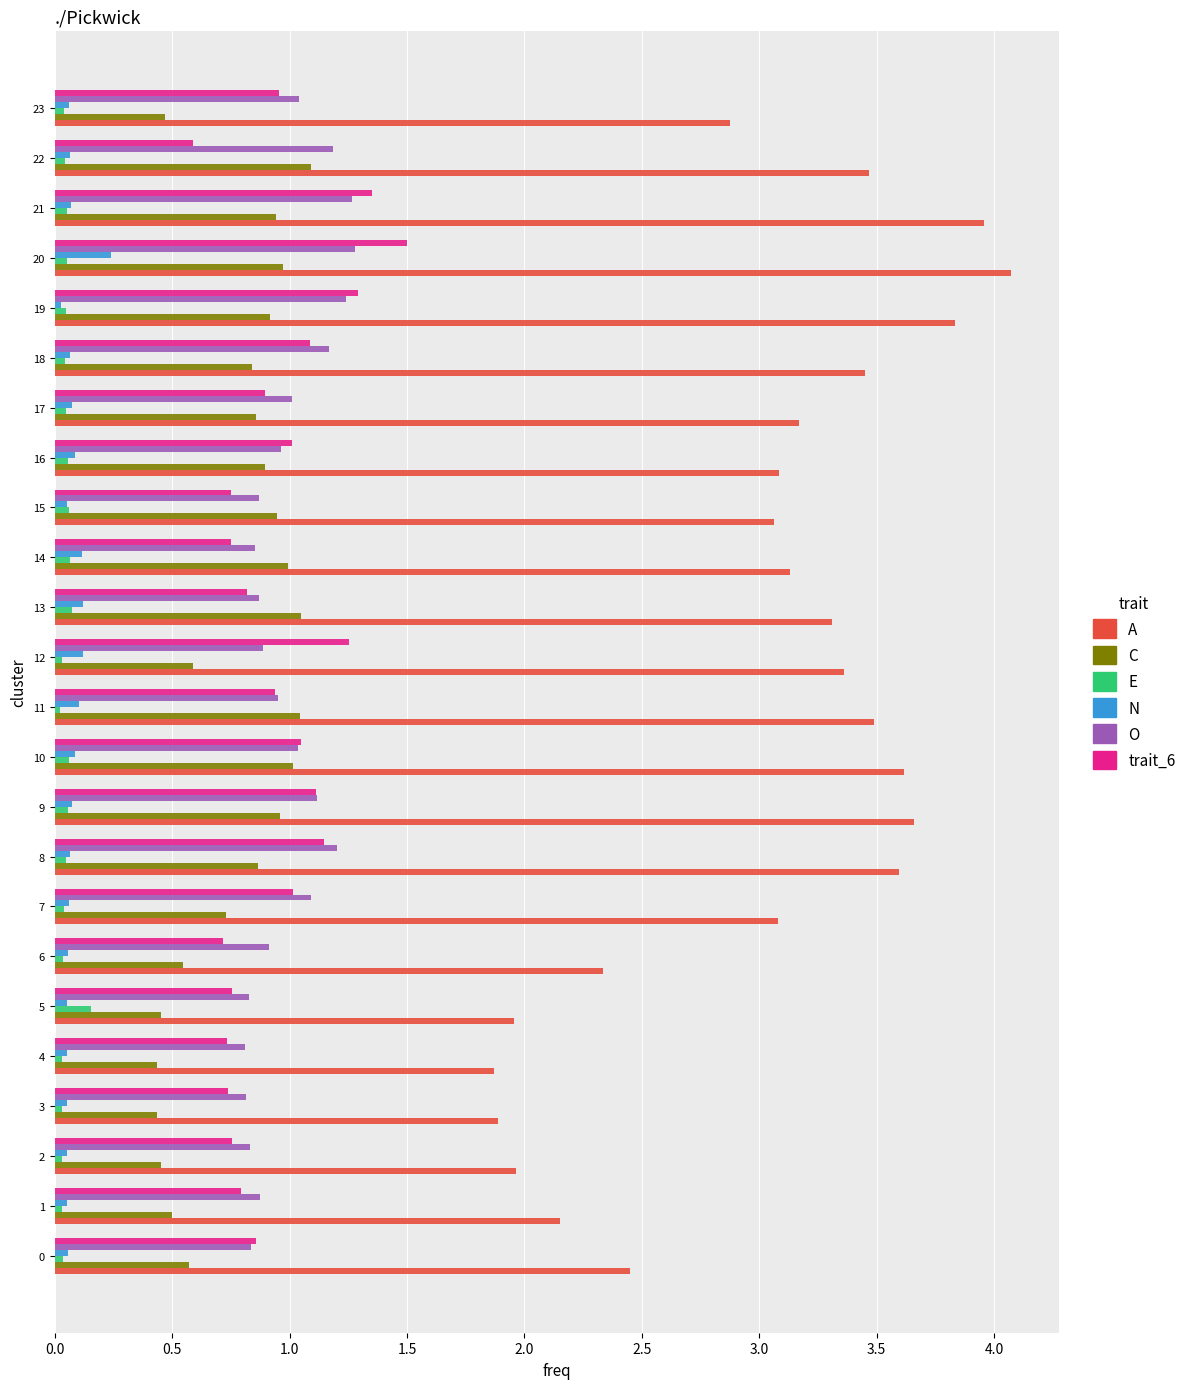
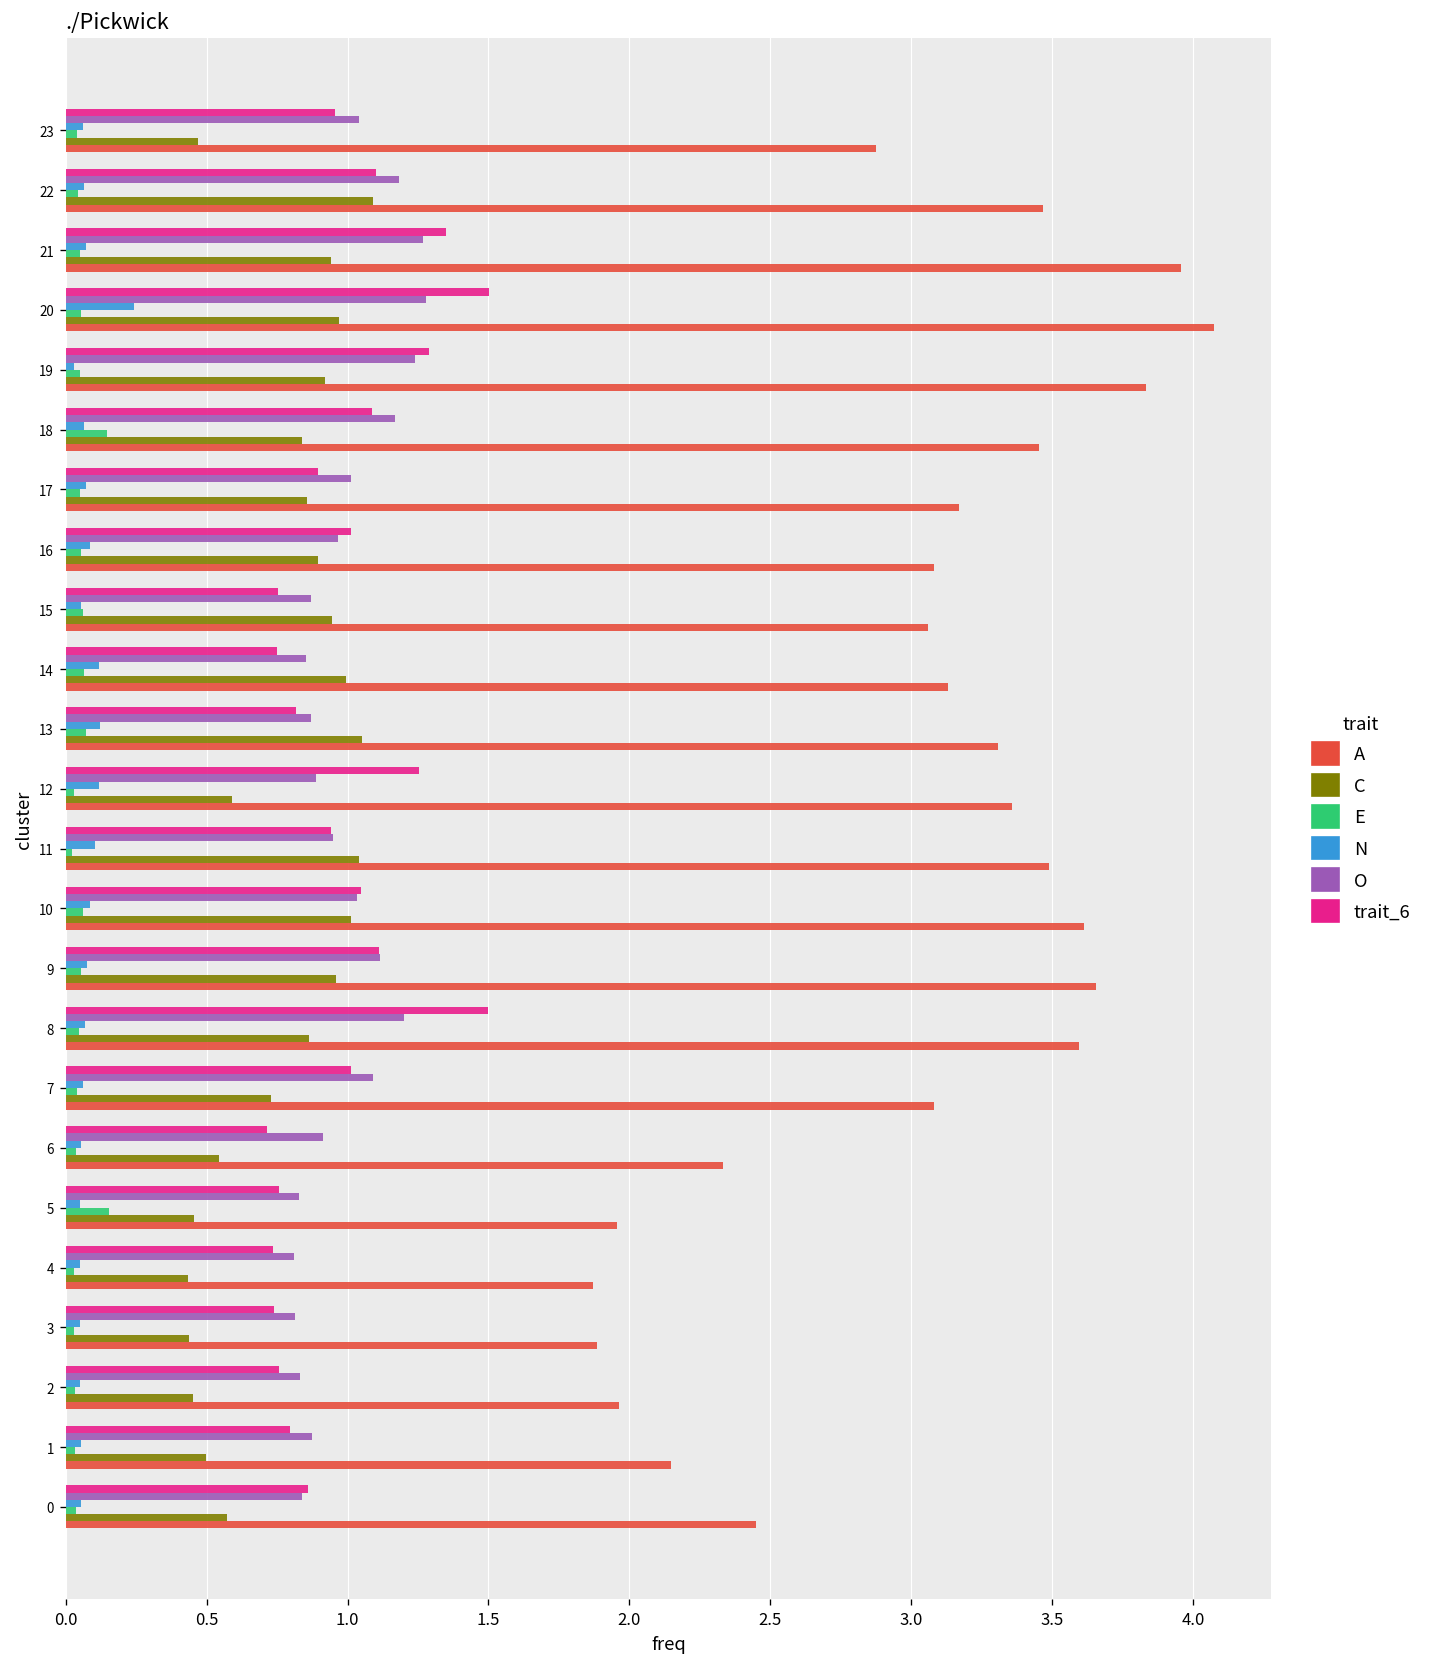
trait_6, 22: 0.59 -> 1.10
E, 18: 0.04 -> 0.15
trait_6, 8: 1.15 -> 1.50
